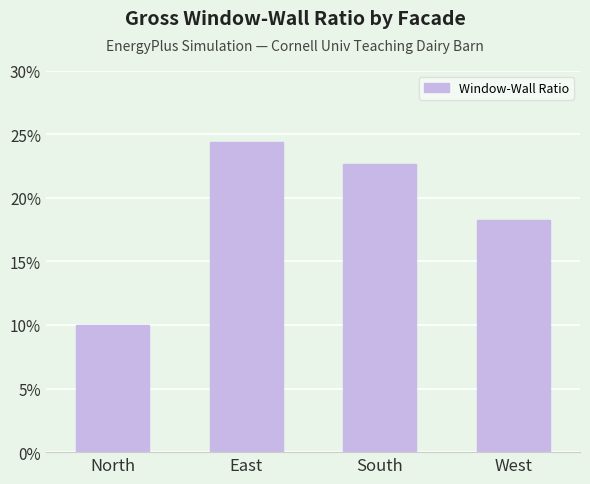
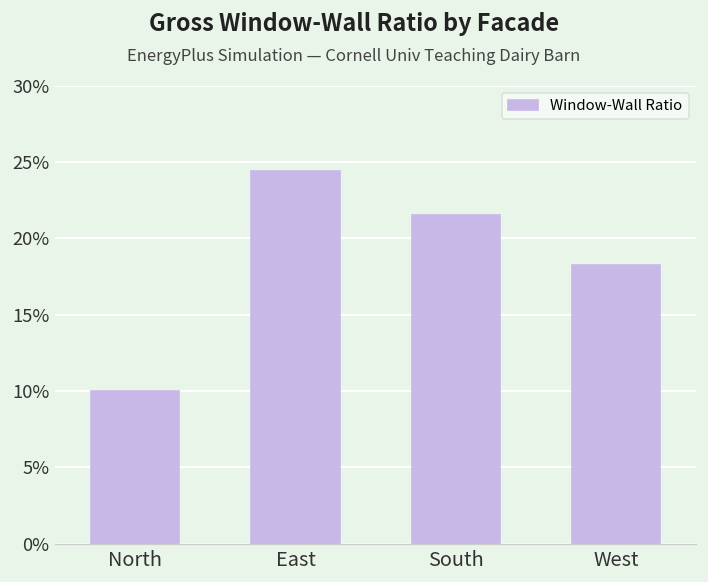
South: 22.7% -> 21.6%
